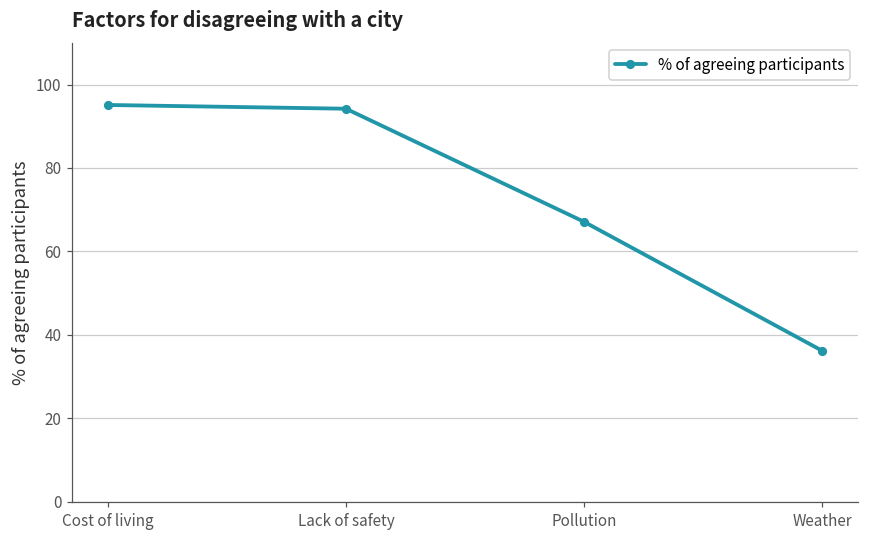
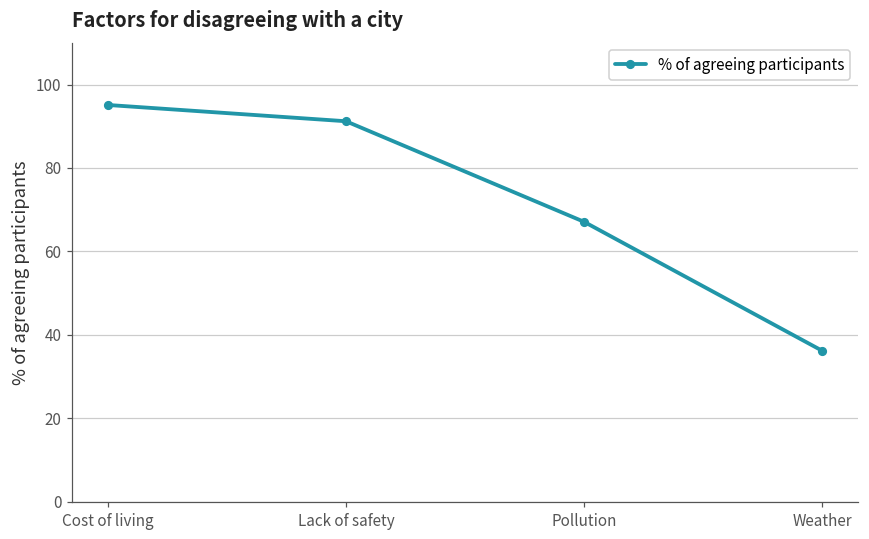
Lack of safety: 94 -> 91
